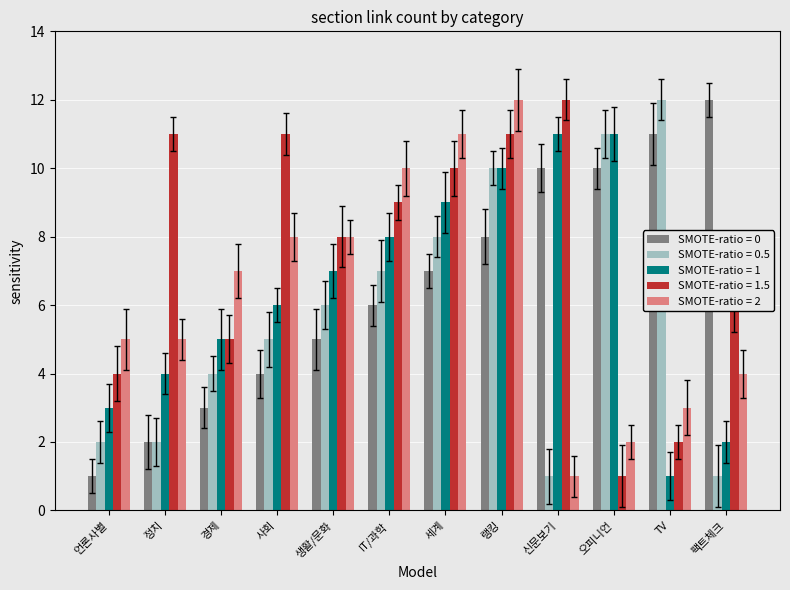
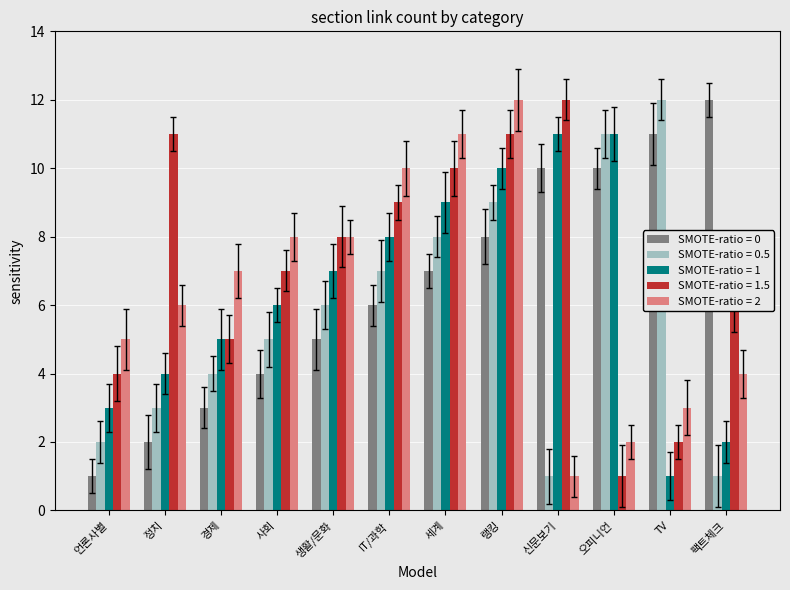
SMOTE-ratio = 0.5, 정치: 2 -> 3
SMOTE-ratio = 2, 정치: 5 -> 6
SMOTE-ratio = 1.5, 사회: 11 -> 7
SMOTE-ratio = 0.5, 랭킹: 10 -> 9
